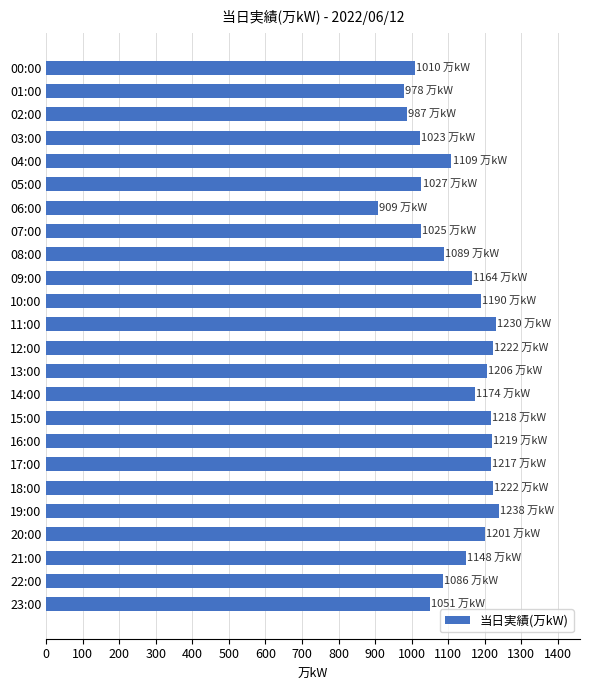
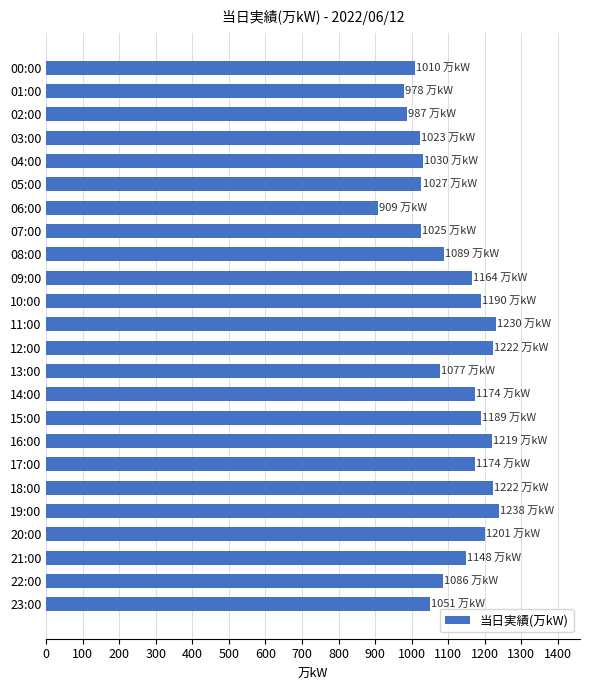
04:00: 1109 -> 1030
13:00: 1206 -> 1077
15:00: 1218 -> 1189
17:00: 1217 -> 1174
